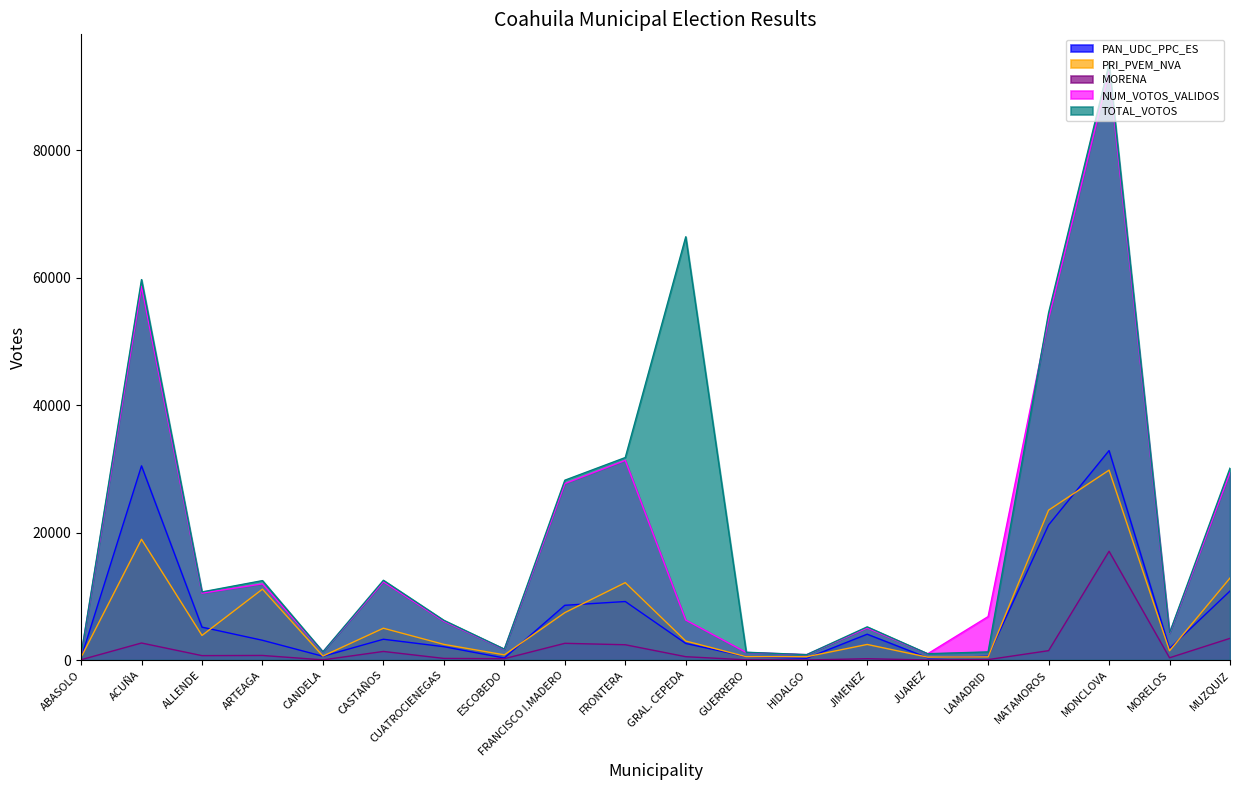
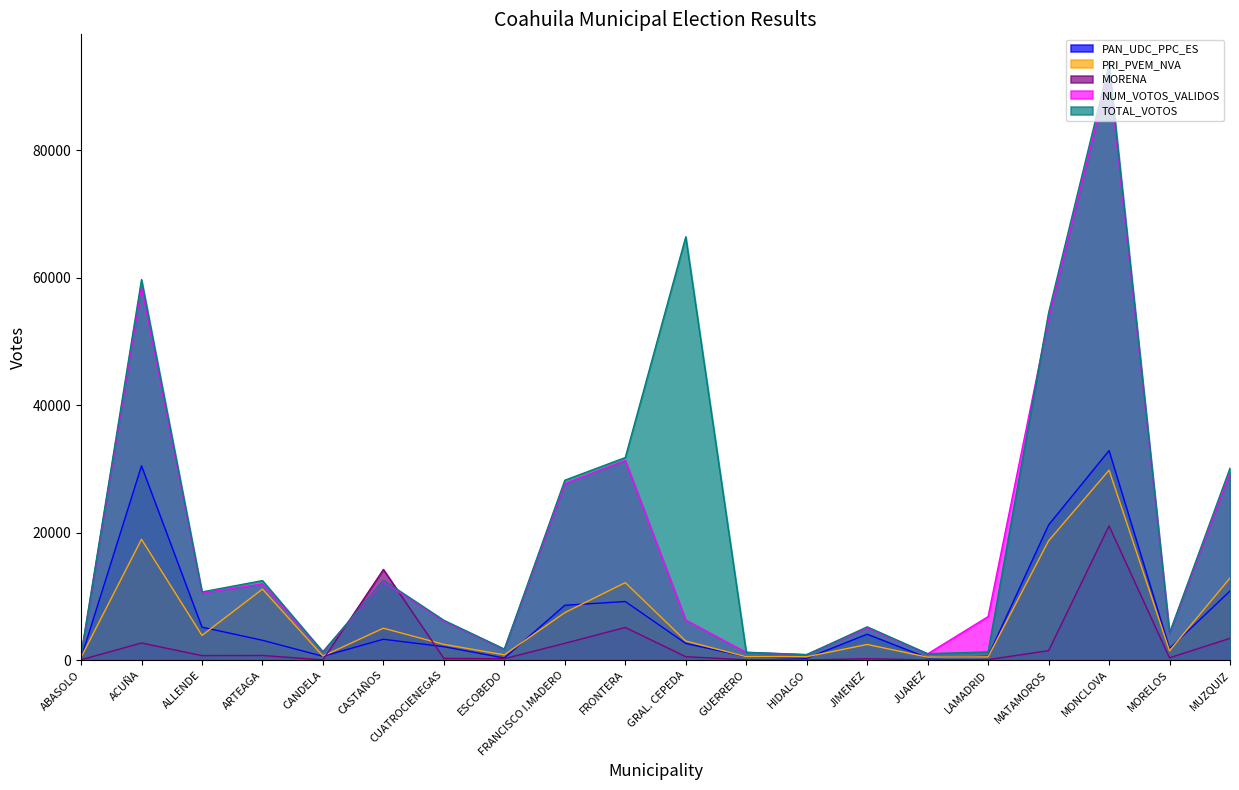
MORENA, CASTAÑOS: 1000 -> 14000
MORENA, FRONTERA: 2000 -> 5000
PRI_PVEM_NVA, MATAMOROS: 24000 -> 19000
MORENA, MONCLOVA: 17000 -> 21000
